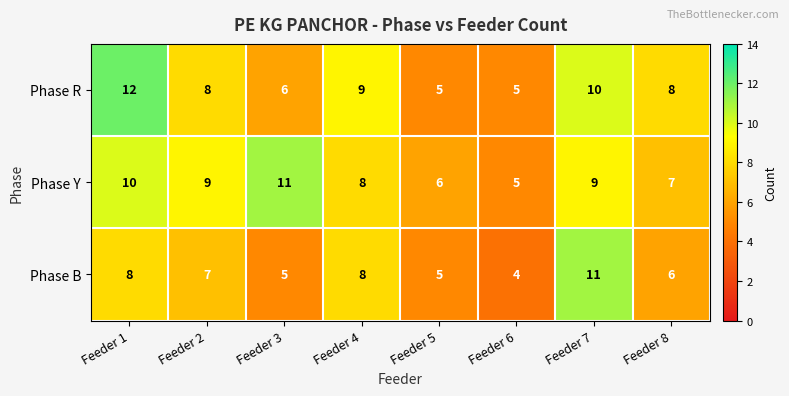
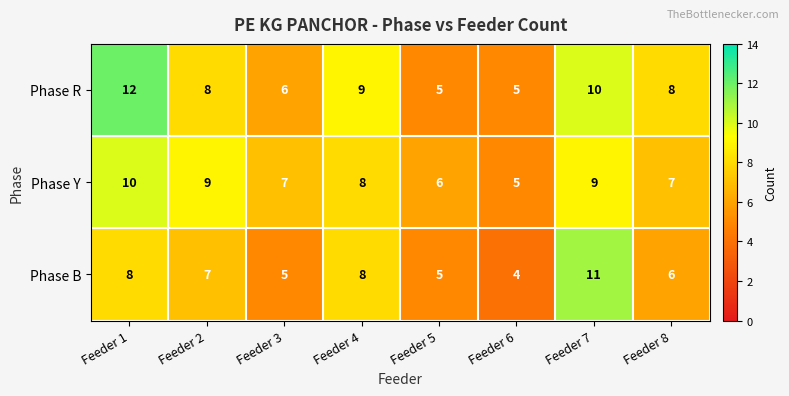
Phase Y, Feeder 3: 11 -> 7
